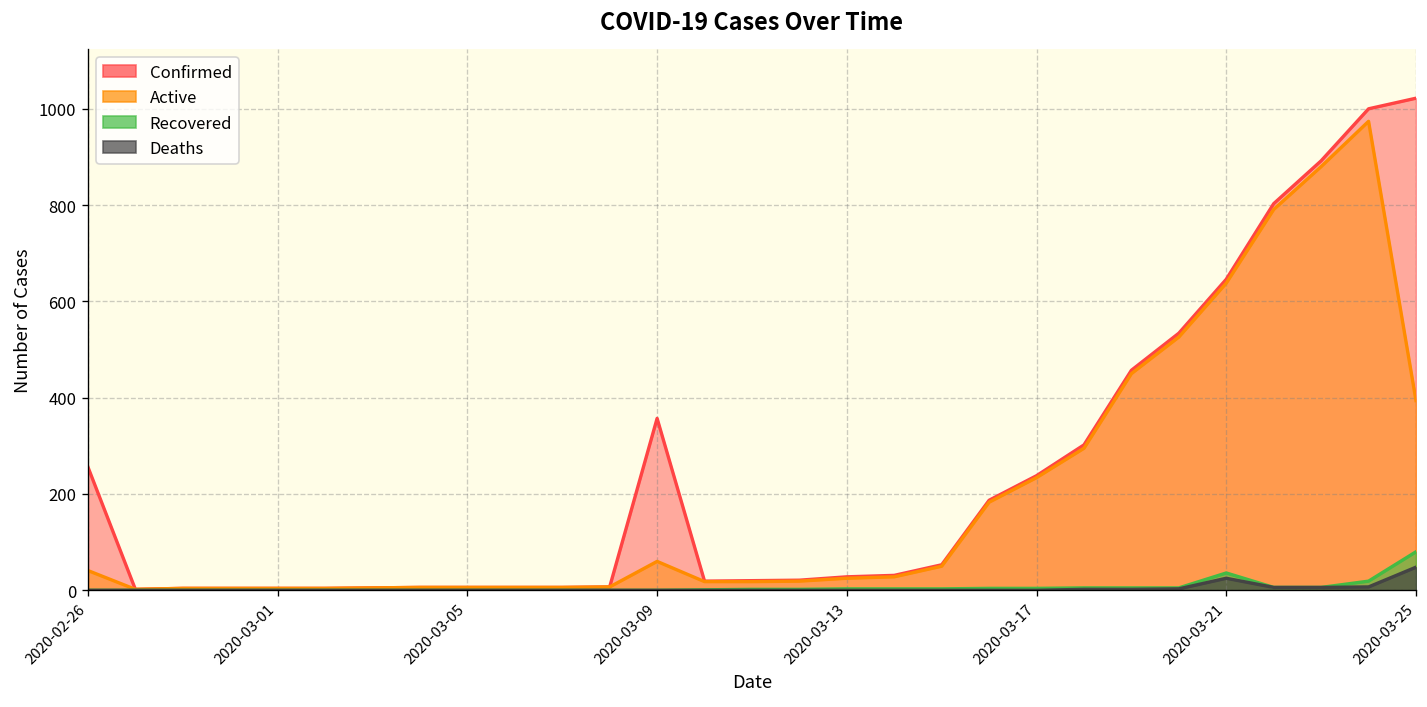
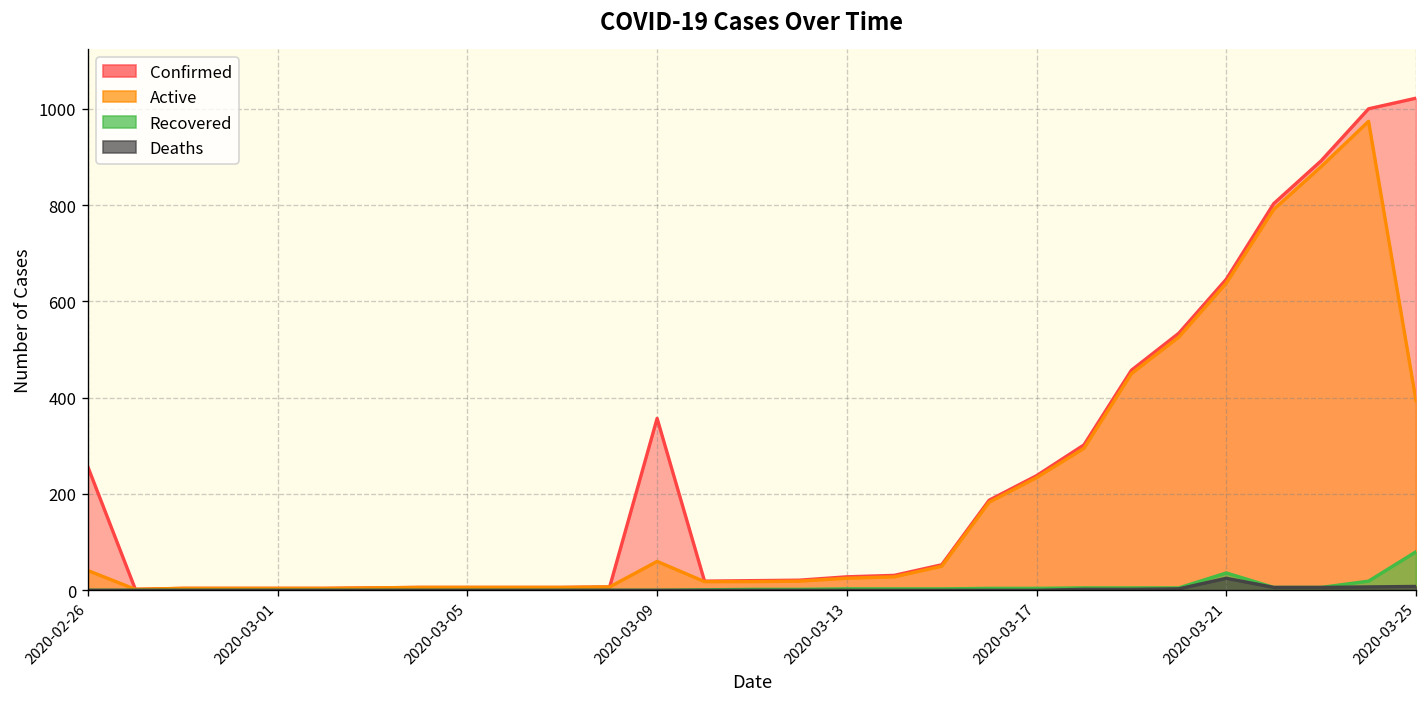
Deaths, 2020-03-25: 50 -> 10
